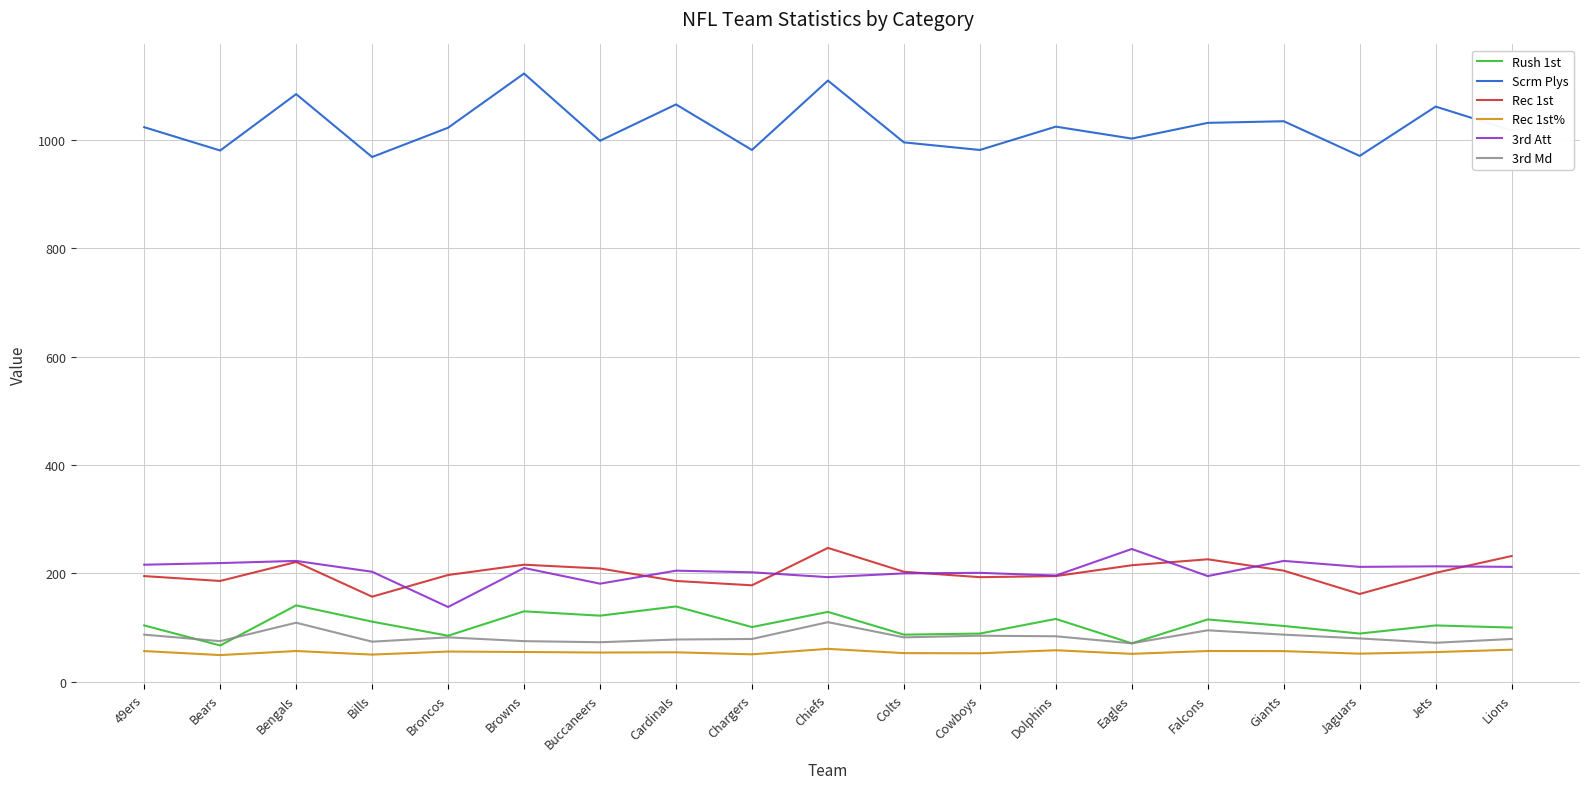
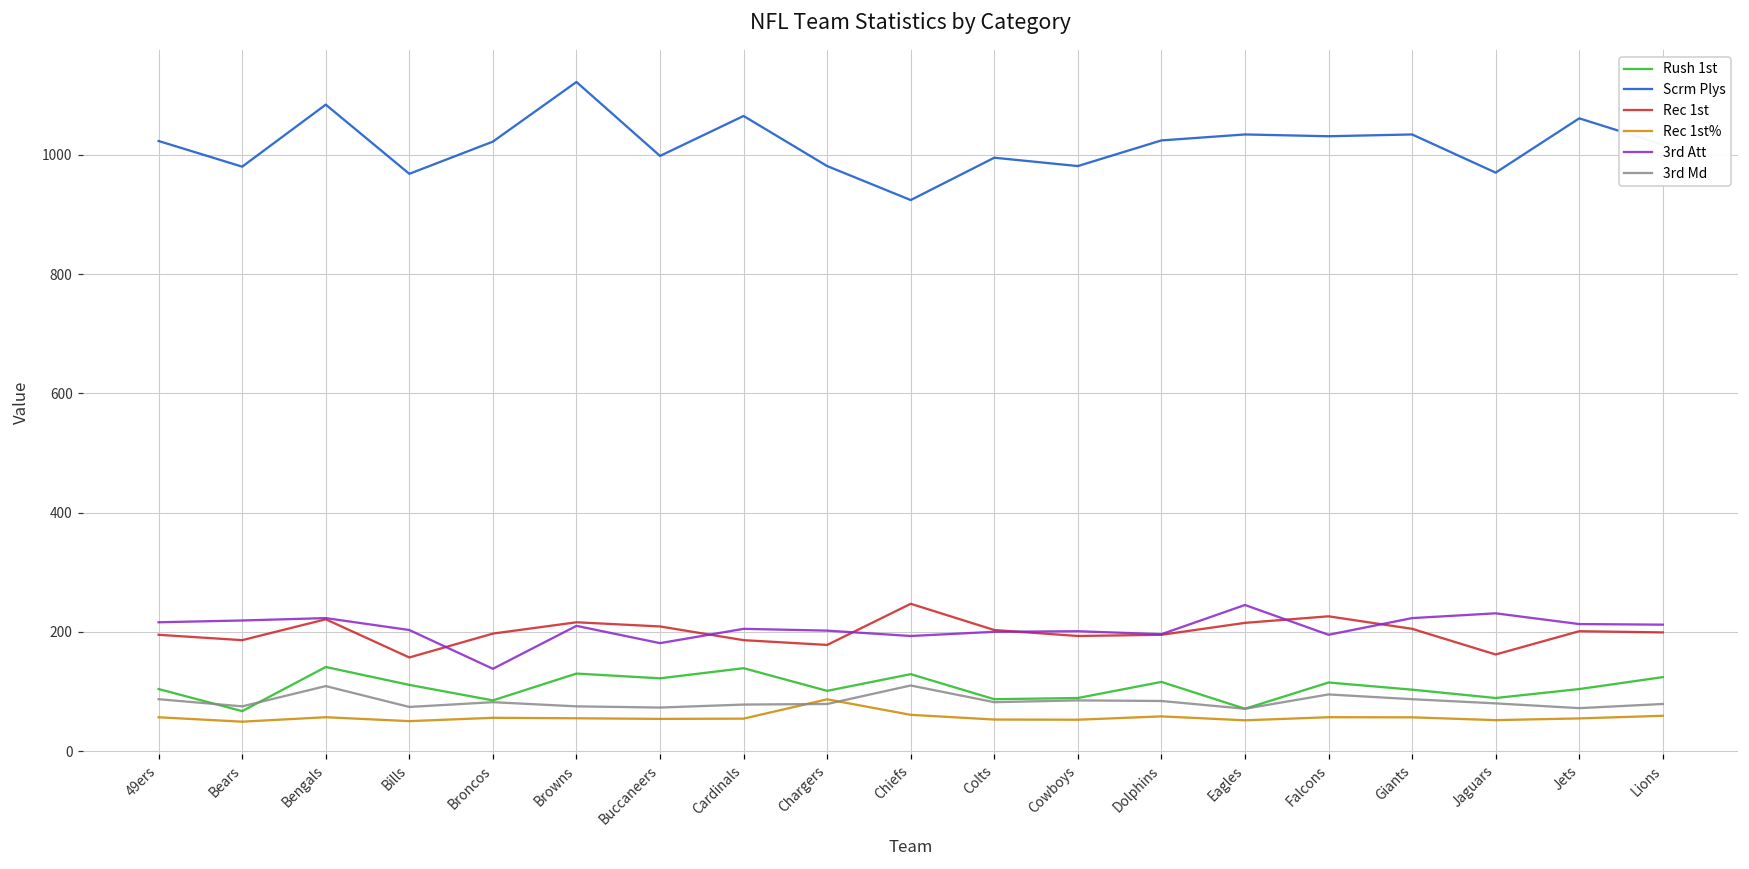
Rec 1st%, Chargers: 50 -> 90
Scrm Plys, Chiefs: 1110 -> 920
Scrm Plys, Eagles: 1000 -> 1030
3rd Att, Jaguars: 210 -> 230
Rush 1st, Lions: 100 -> 120
Rec 1st, Lions: 230 -> 200
